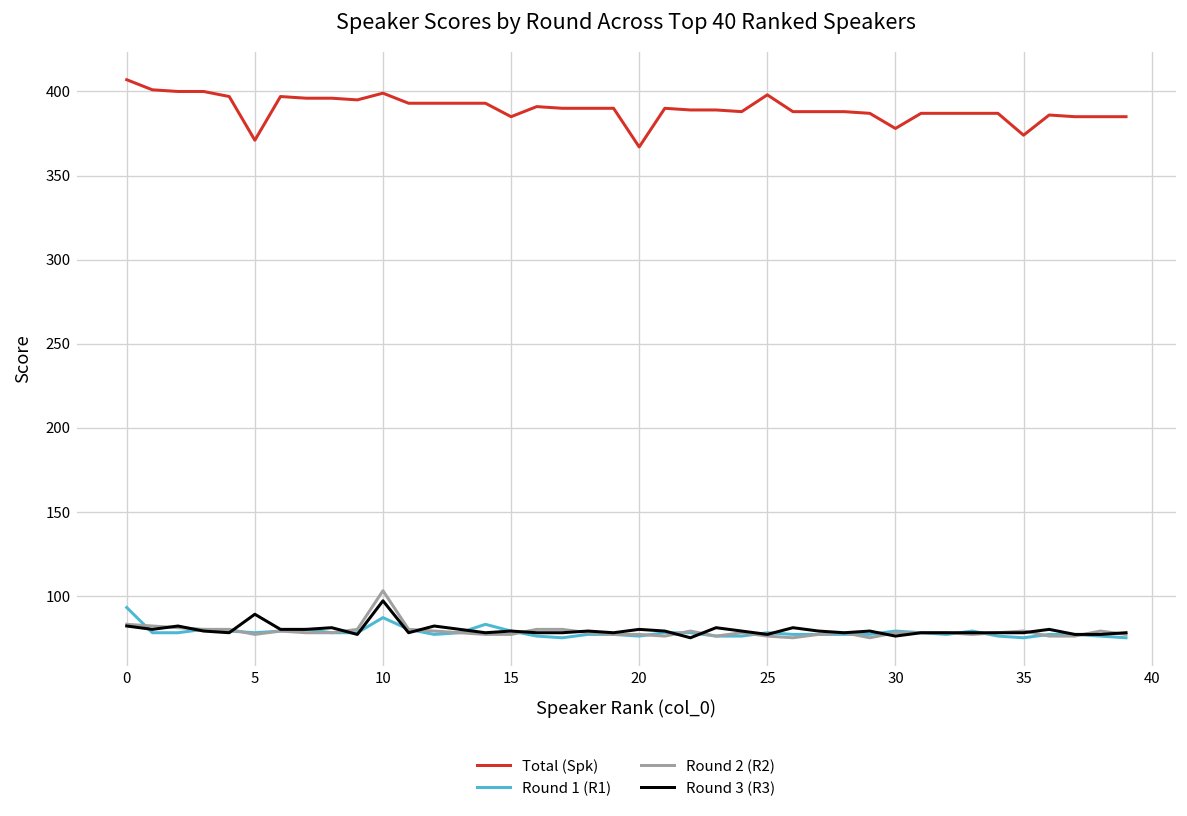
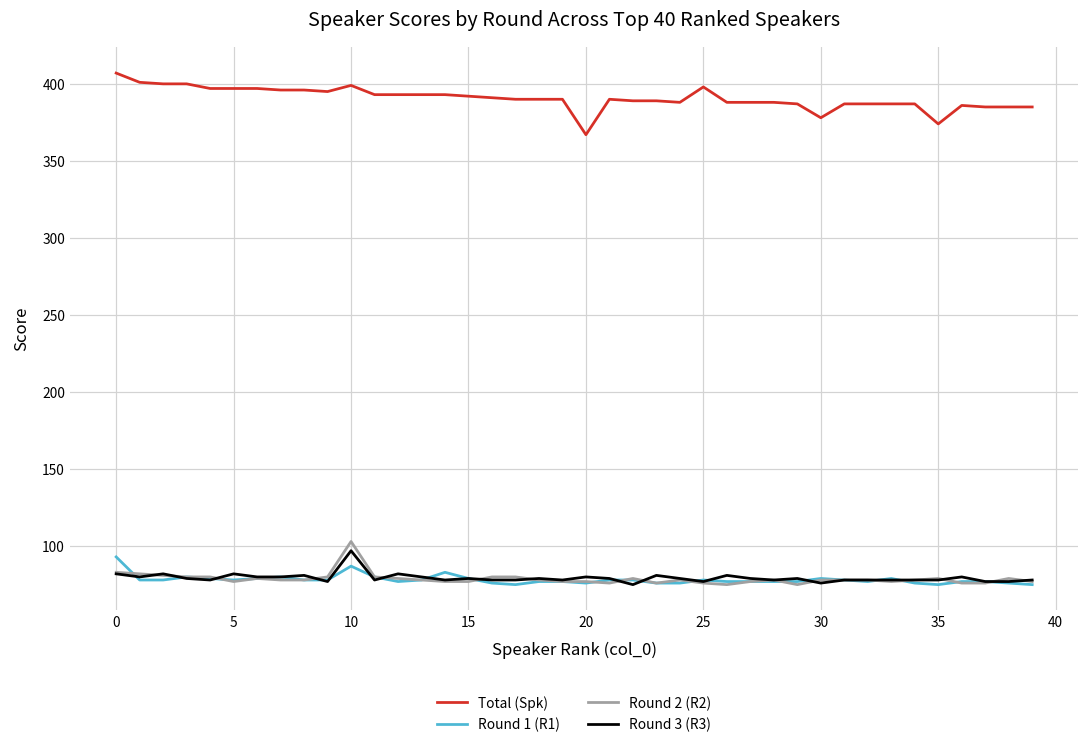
Total (Spk), 5: 371 -> 397
Round 3 (R3), 5: 89 -> 82
Total (Spk), 15: 385 -> 392
